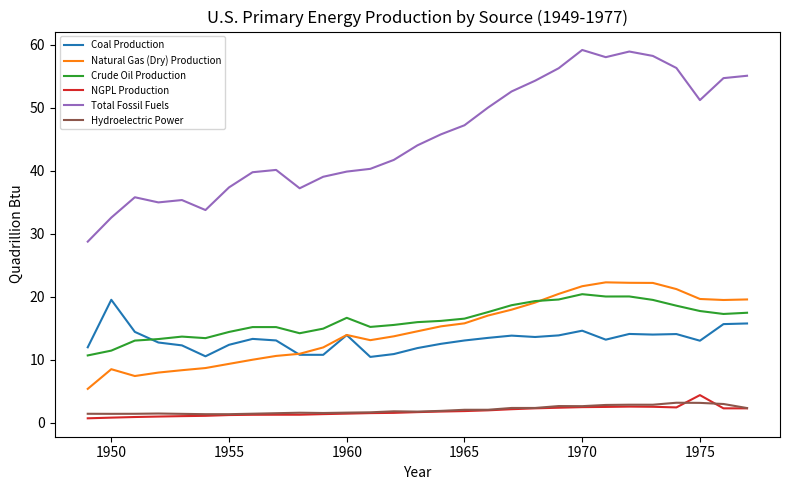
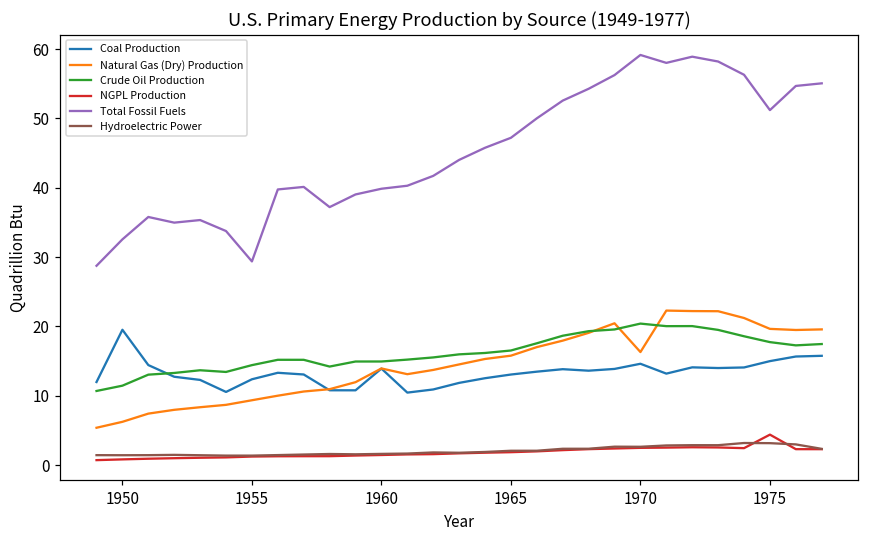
Natural Gas (Dry) Production, 1950: 8 -> 6
Total Fossil Fuels, 1955: 37 -> 29
Crude Oil Production, 1960: 17 -> 15
Natural Gas (Dry) Production, 1970: 22 -> 16
Coal Production, 1975: 13 -> 15
